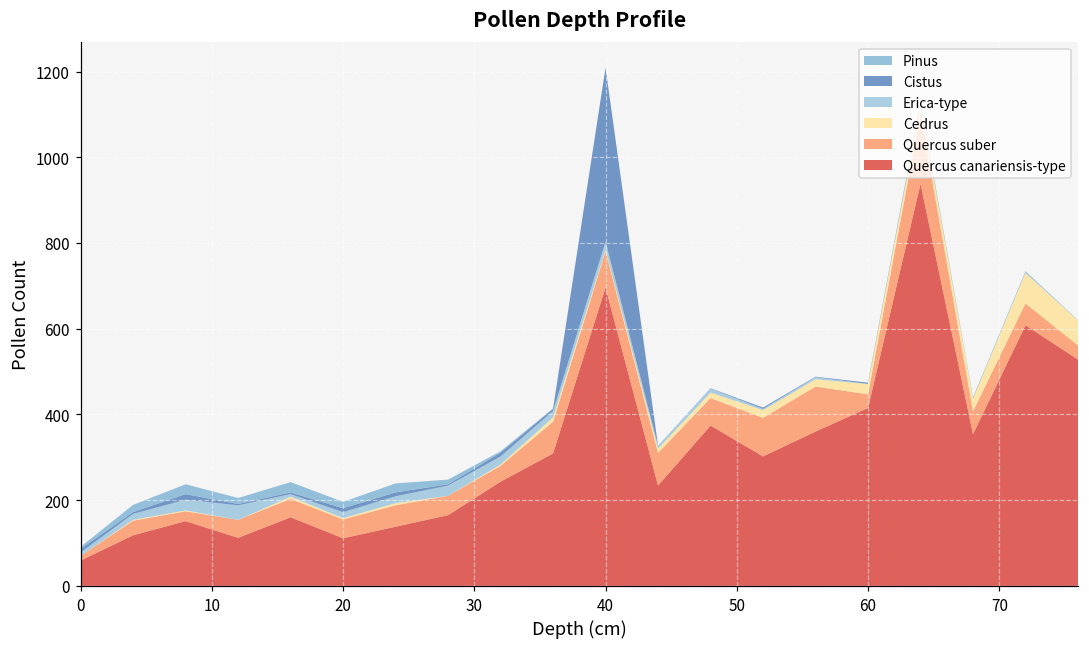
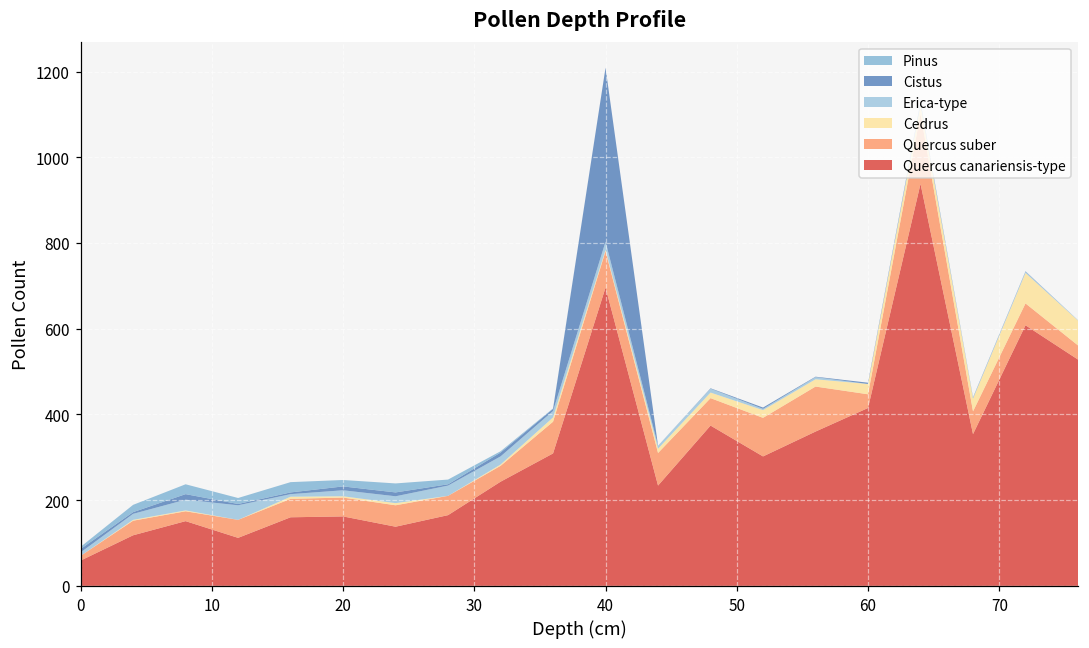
Quercus canariensis-type, 20: 110 -> 160
